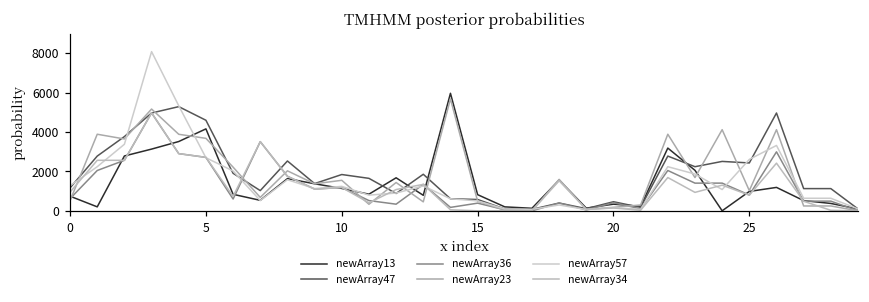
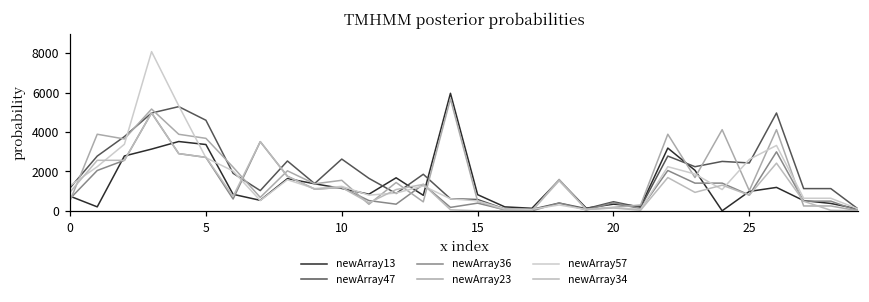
newArray13, 5: 4200 -> 3400
newArray47, 10: 1800 -> 2600
